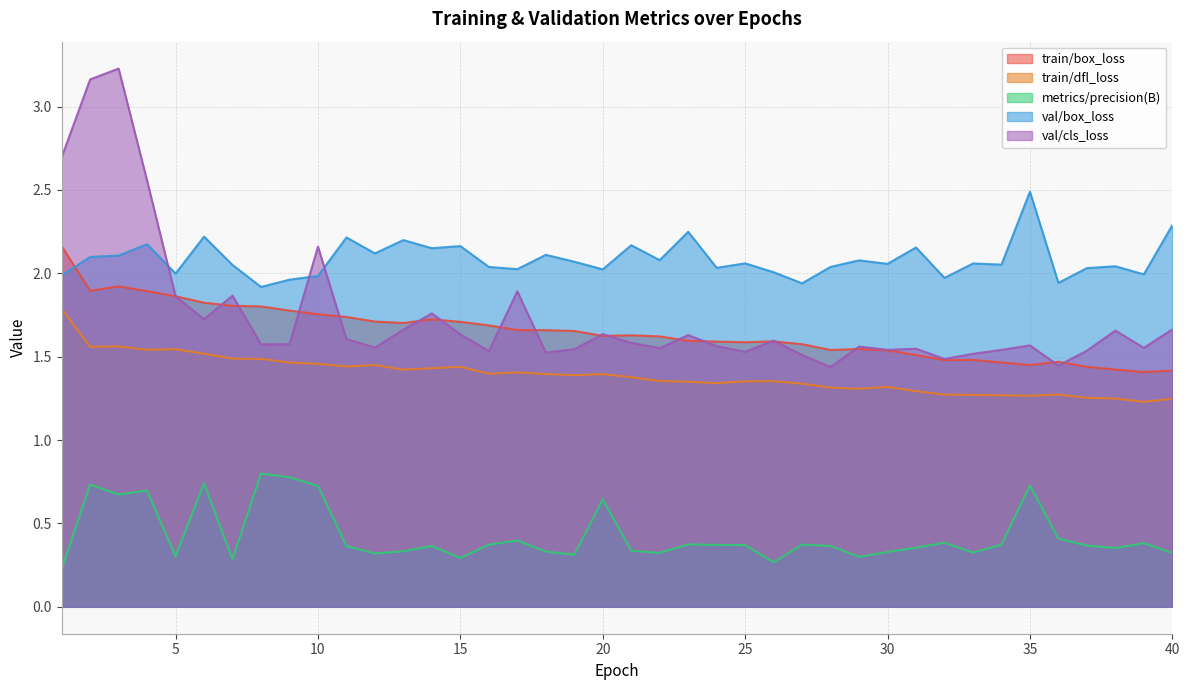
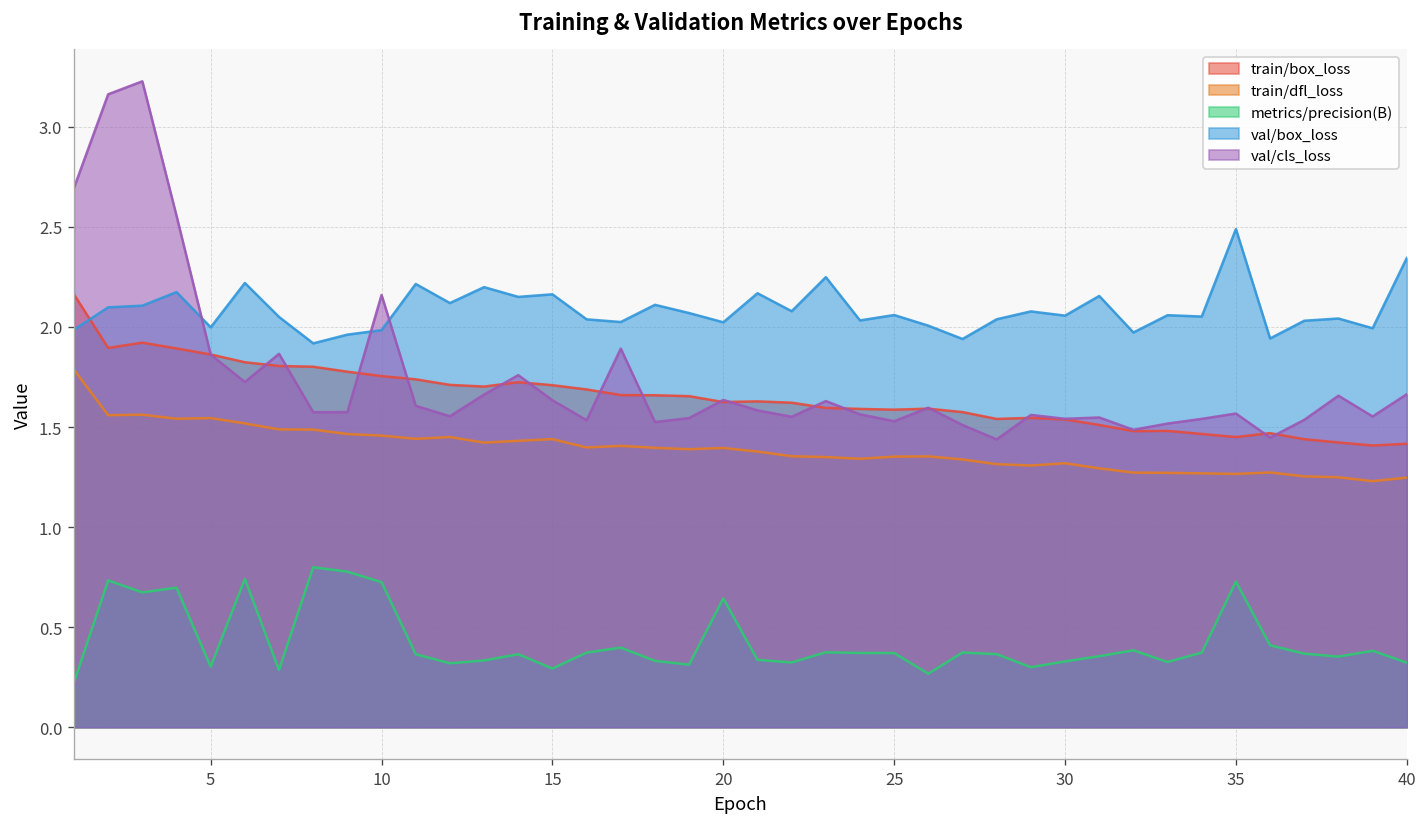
val/box_loss, 40: 2.29 -> 2.34
